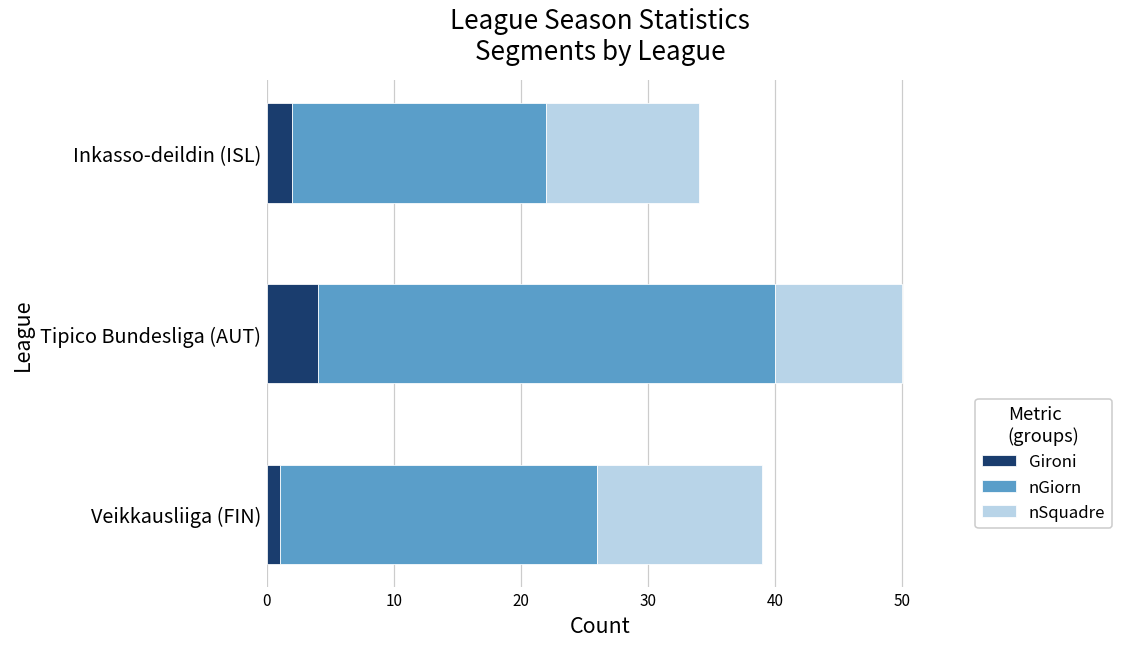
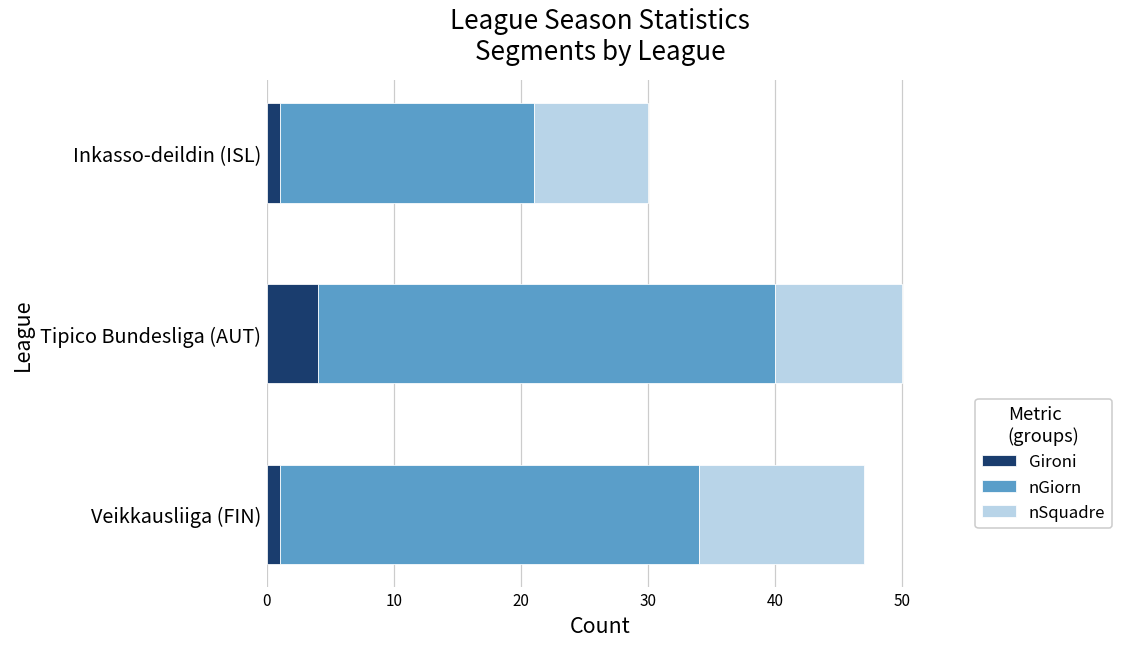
Gironi, Inkasso-deildin (ISL): 2 -> 1
nSquadre, Inkasso-deildin (ISL): 12 -> 9
nGiorn, Veikkausliiga (FIN): 25 -> 33
